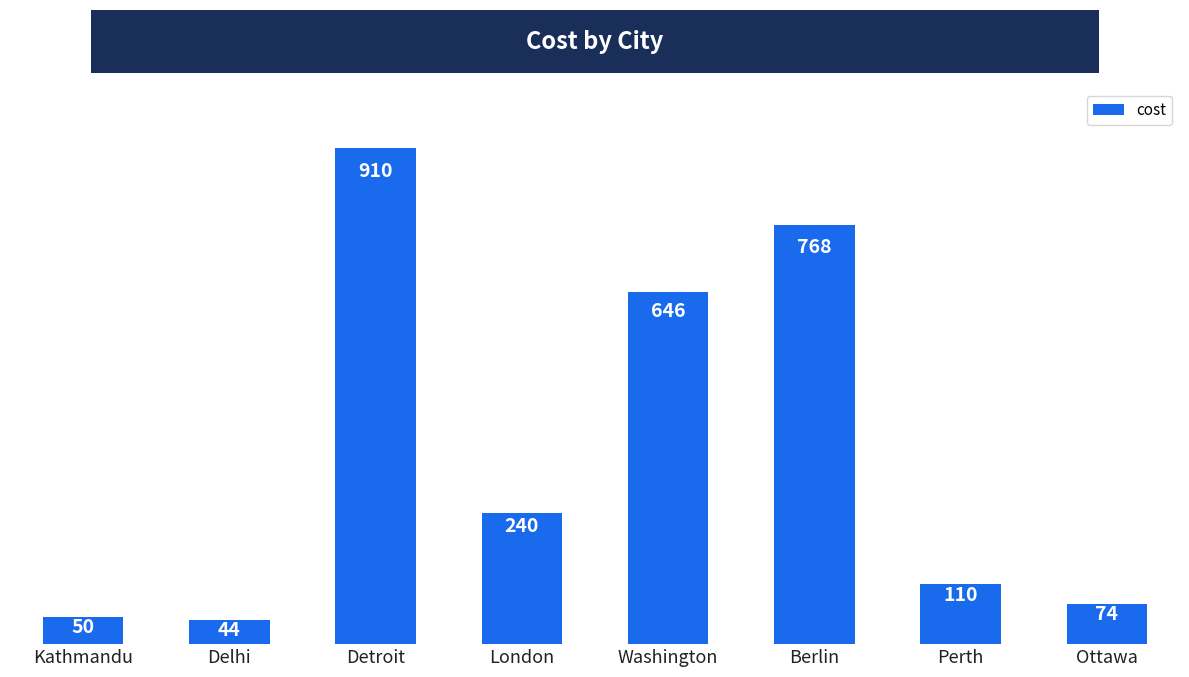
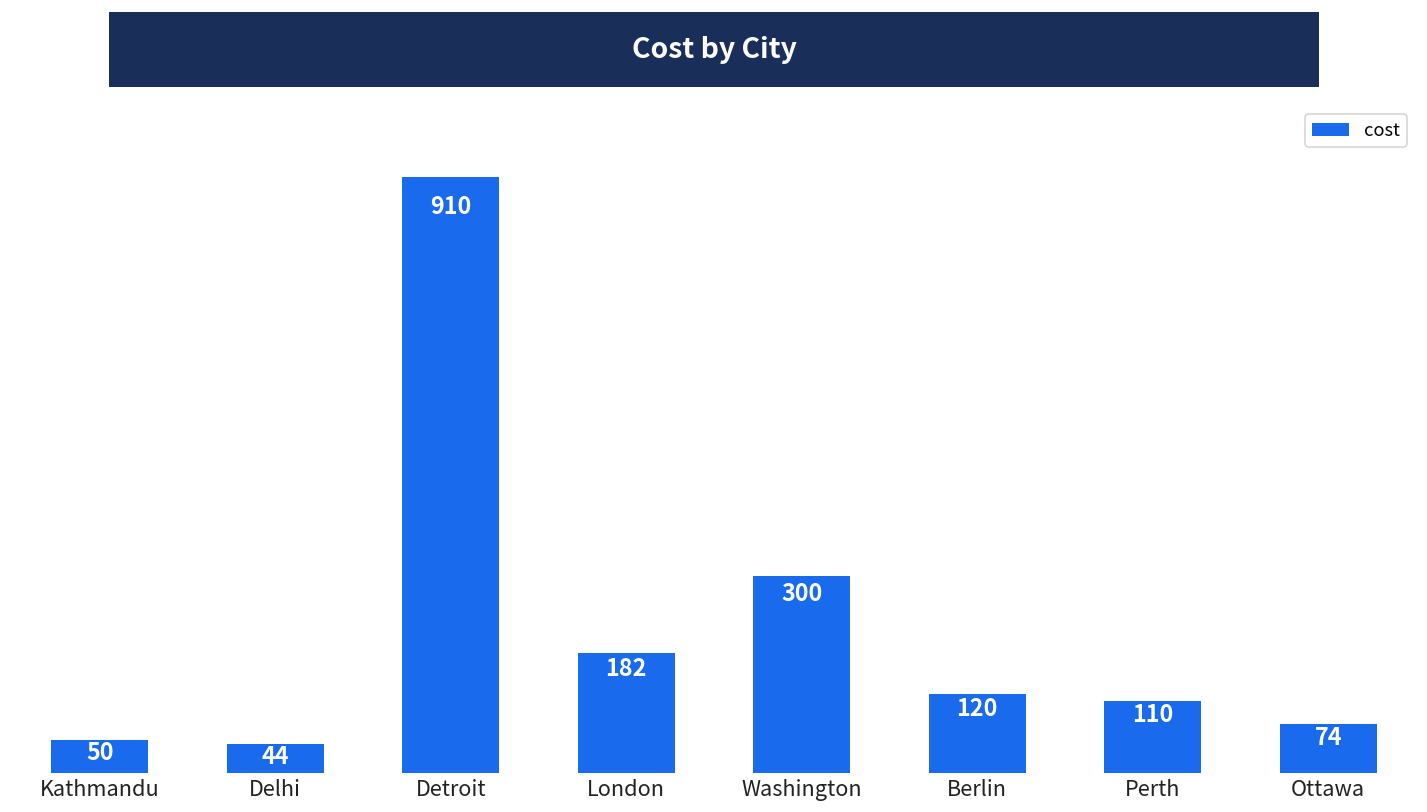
London: 240 -> 182
Washington: 646 -> 300
Berlin: 768 -> 120
